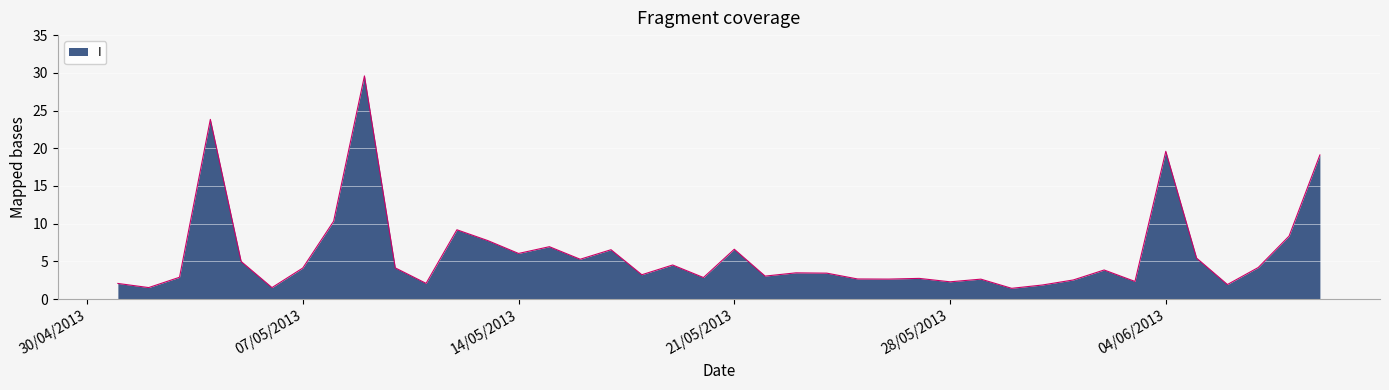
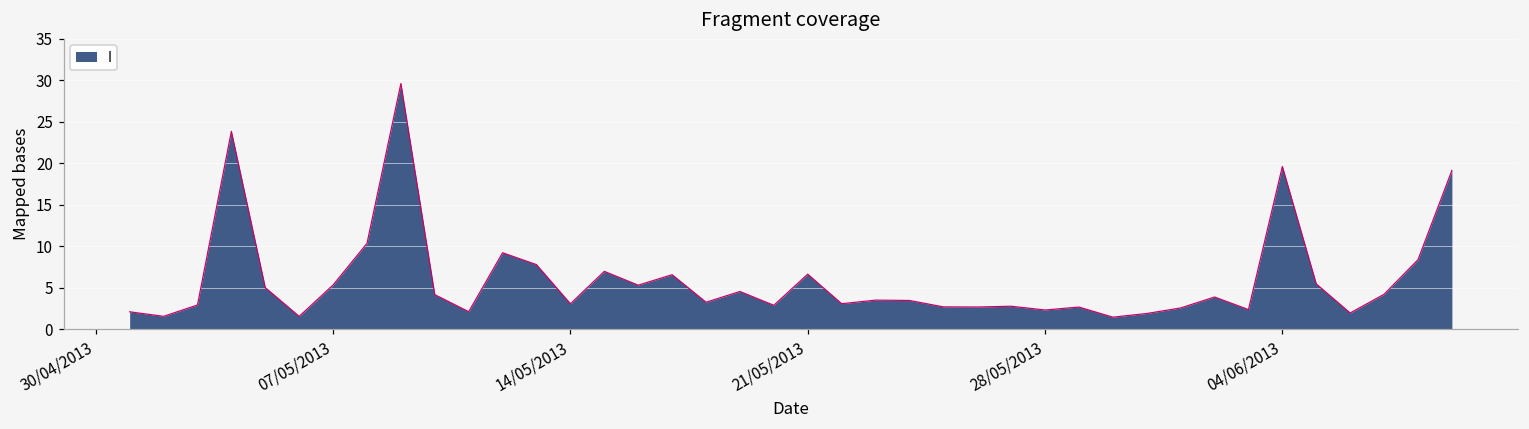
07/05/2013: 4 -> 5
14/05/2013: 6 -> 3
